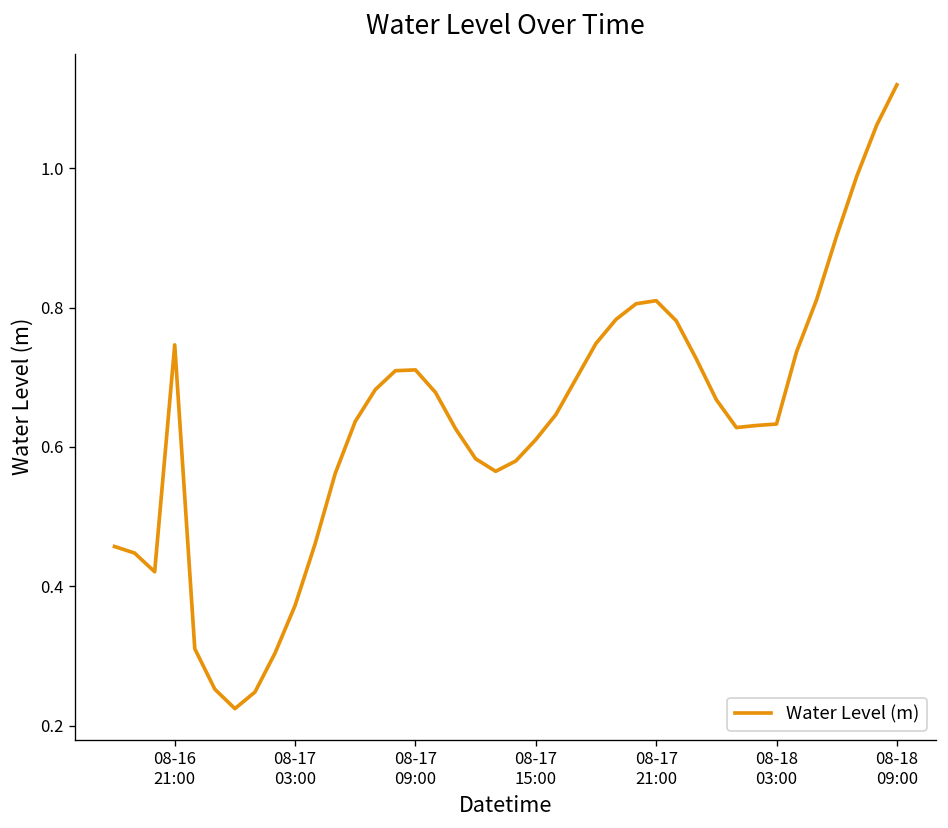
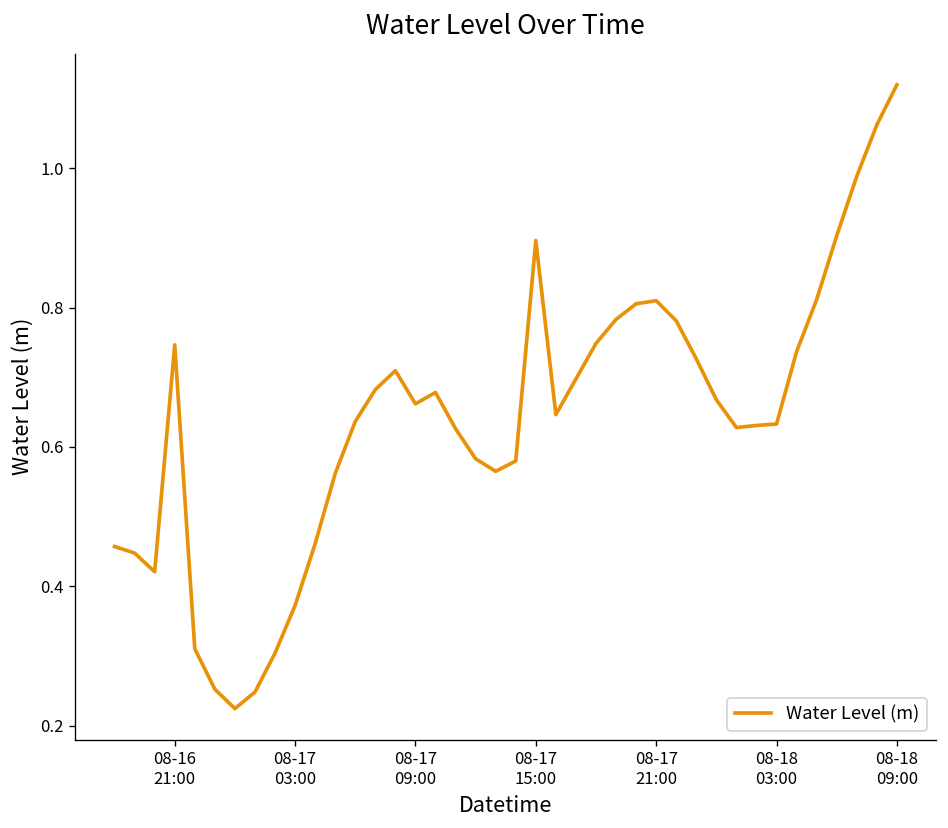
08-17 09:00: 0.71 -> 0.66
08-17 15:00: 0.61 -> 0.90
